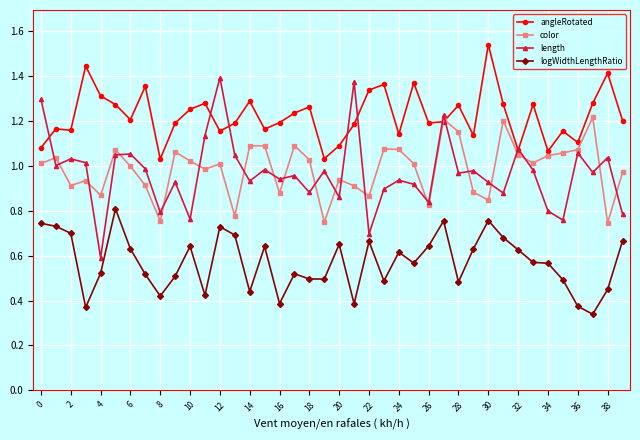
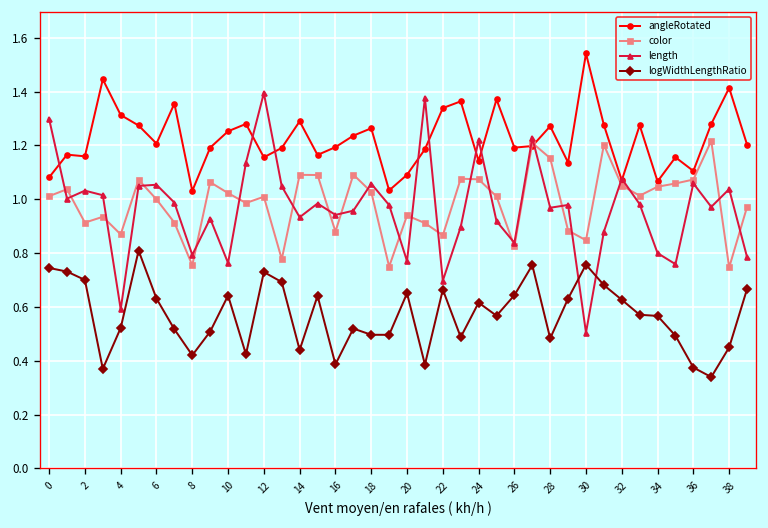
length, 18: 0.88 -> 1.06
length, 20: 0.86 -> 0.77
length, 24: 0.94 -> 1.22
length, 30: 0.93 -> 0.50
